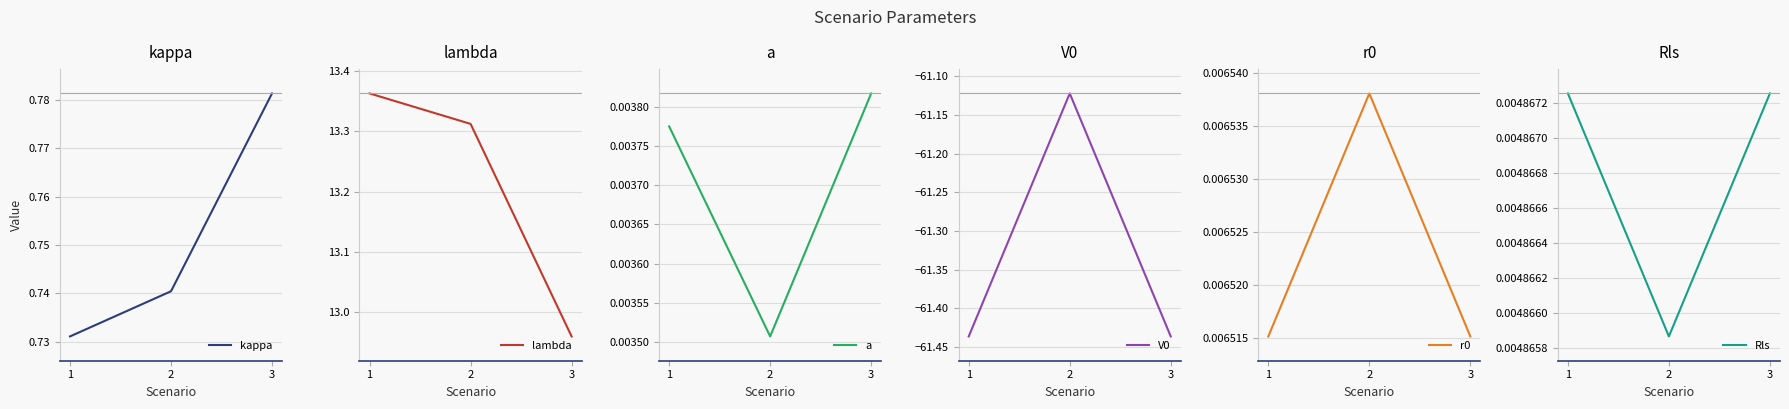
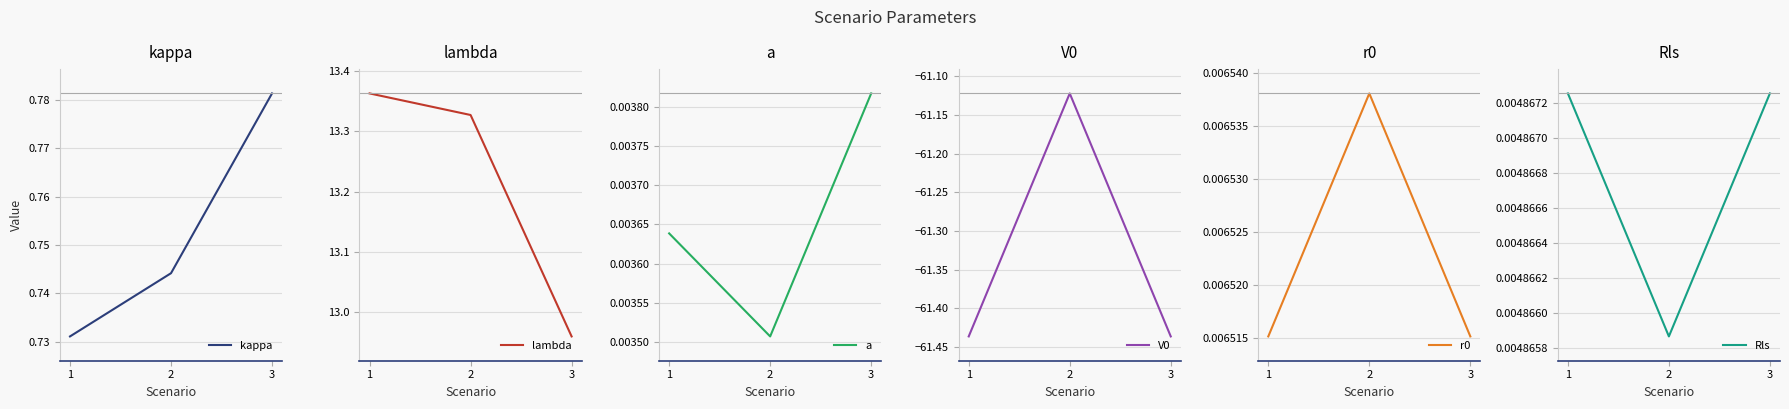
kappa, 2: 0.740 -> 0.744
lambda, 2: 13.31 -> 13.33
a, 1: 0.00377 -> 0.00364
